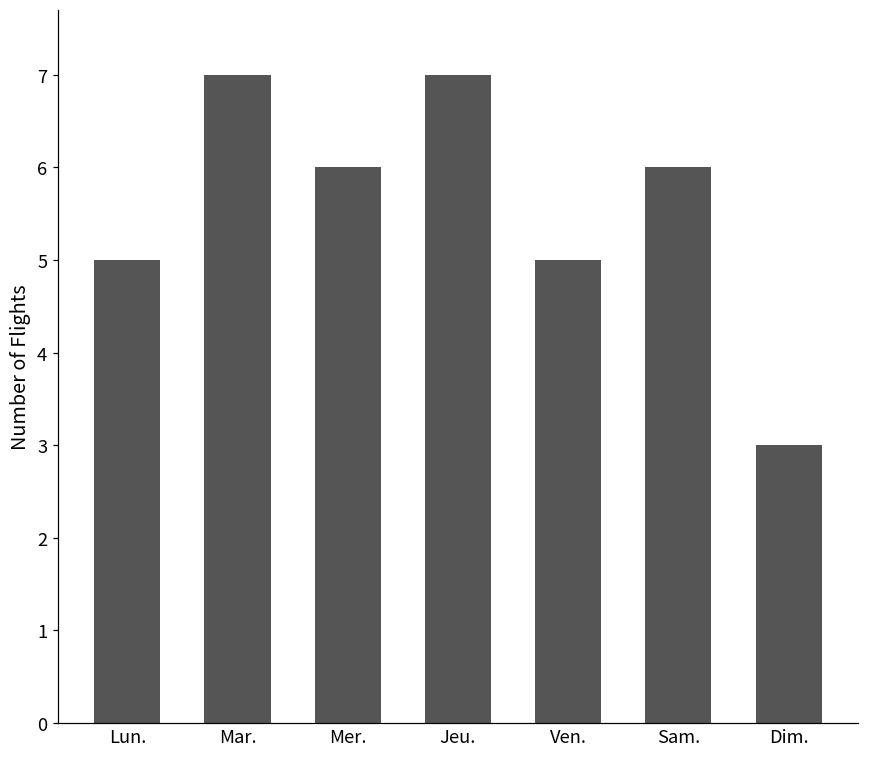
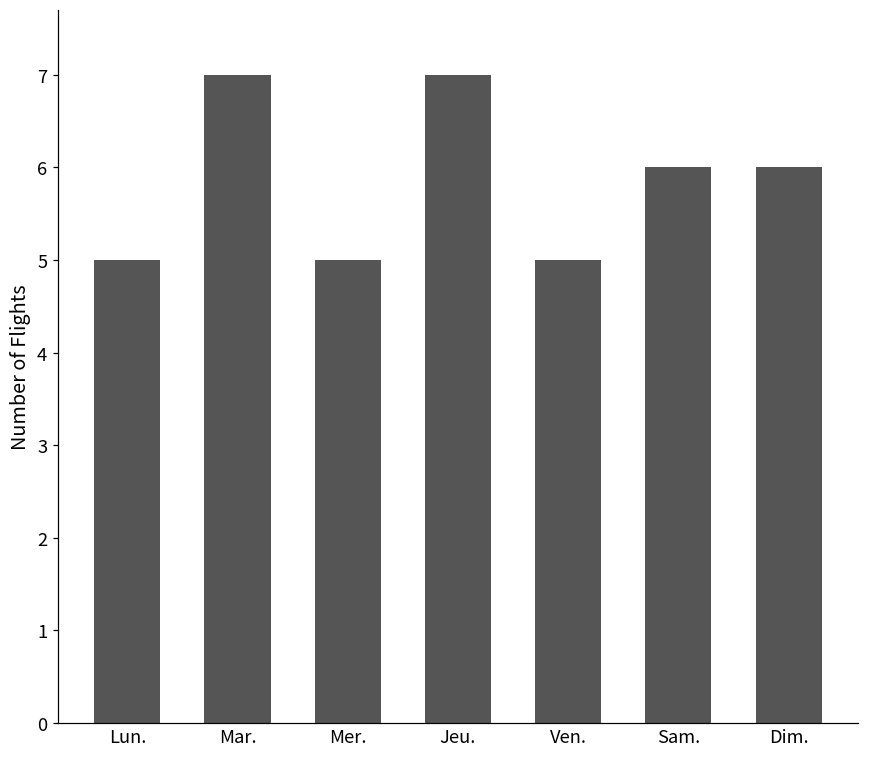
Mer.: 6 -> 5
Dim.: 3 -> 6
